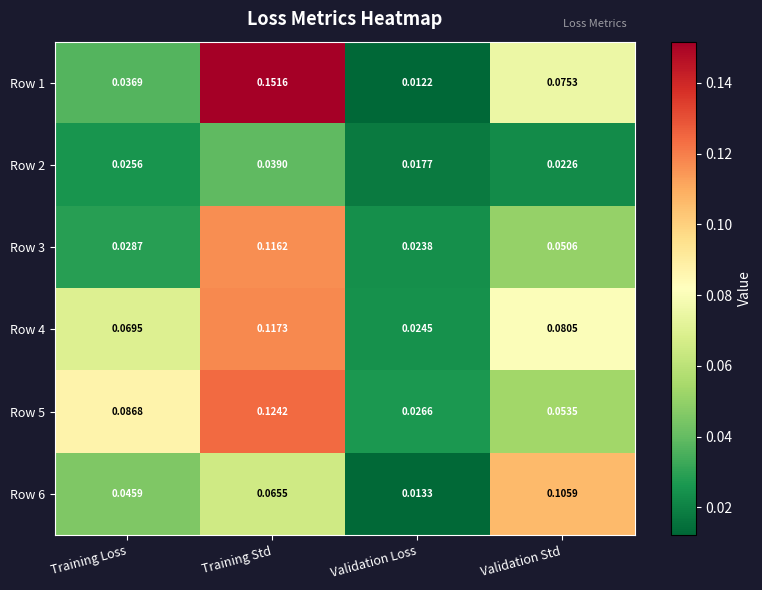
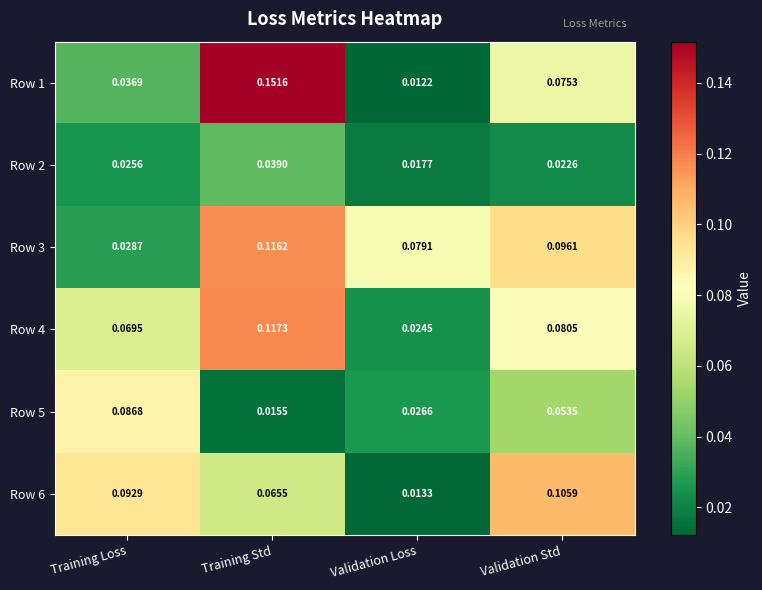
Row 3, Validation Loss: 0.0238 -> 0.0791
Row 3, Validation Std: 0.0506 -> 0.0961
Row 5, Training Std: 0.1242 -> 0.0155
Row 6, Training Loss: 0.0459 -> 0.0929
